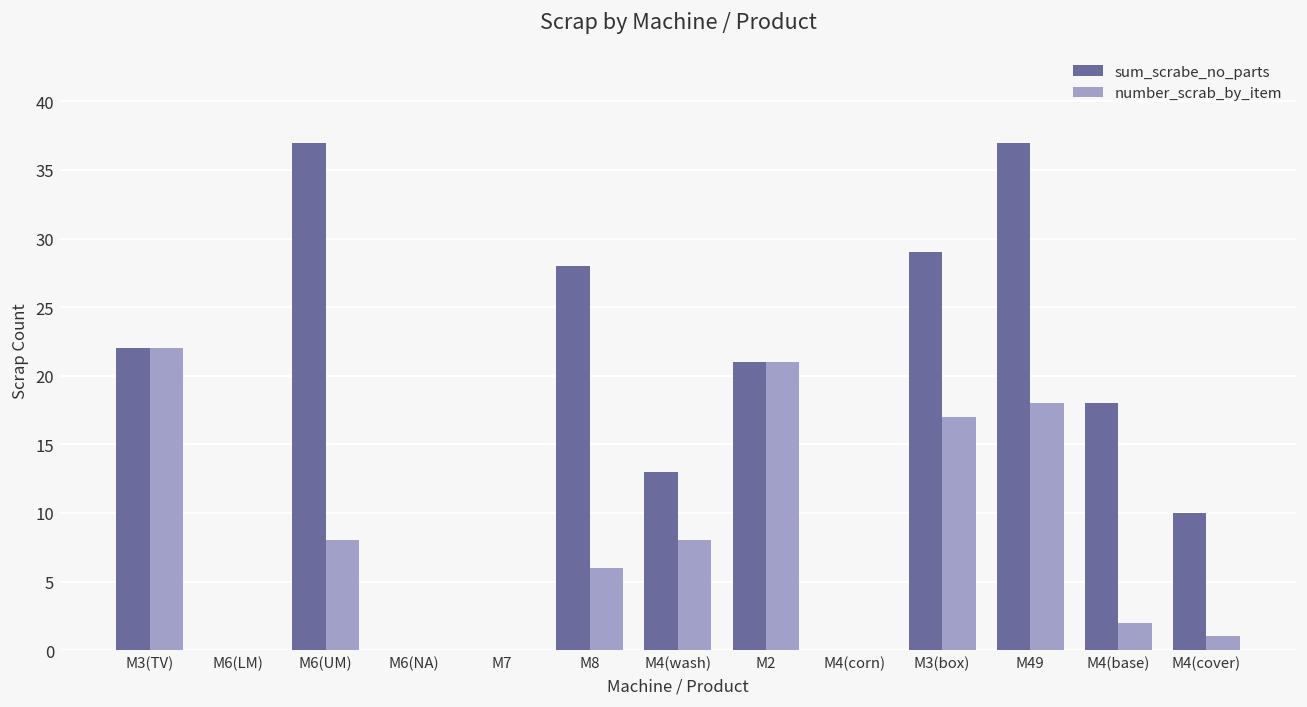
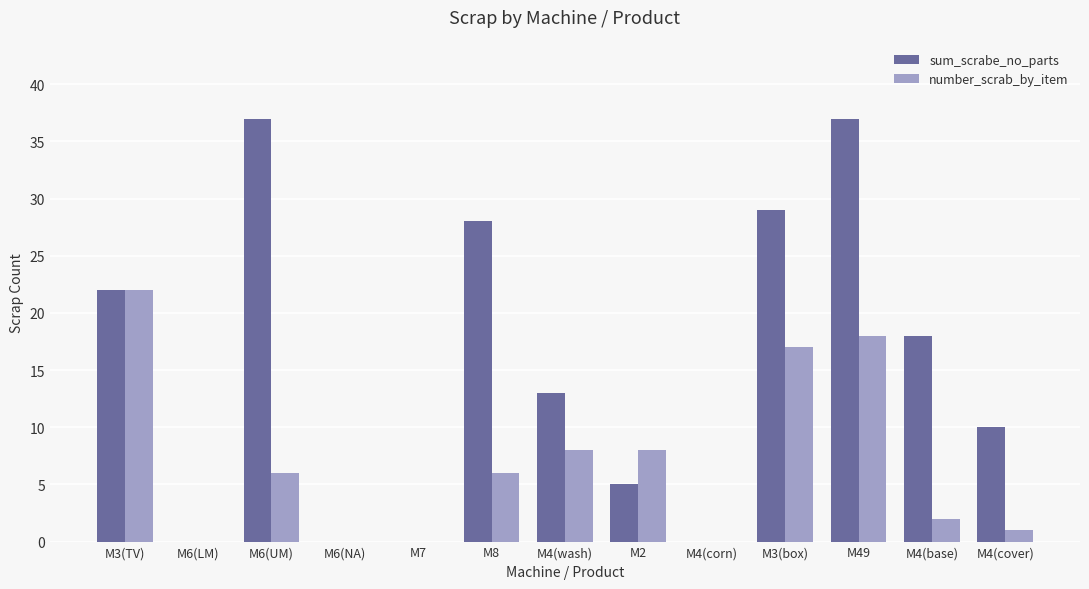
number_scrab_by_item, M6(UM): 8 -> 6
sum_scrabe_no_parts, M2: 21 -> 5
number_scrab_by_item, M2: 21 -> 8
